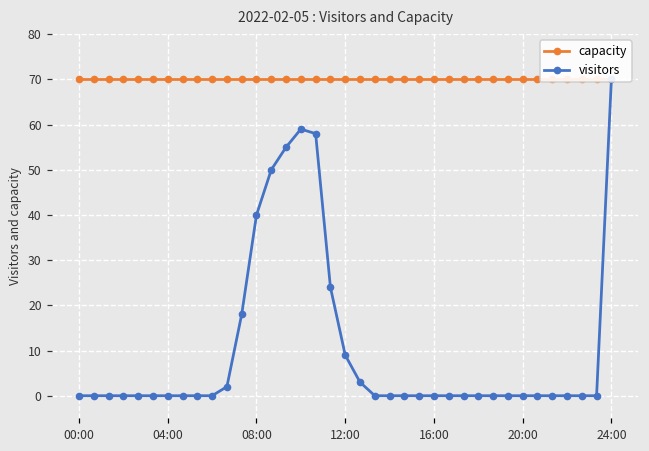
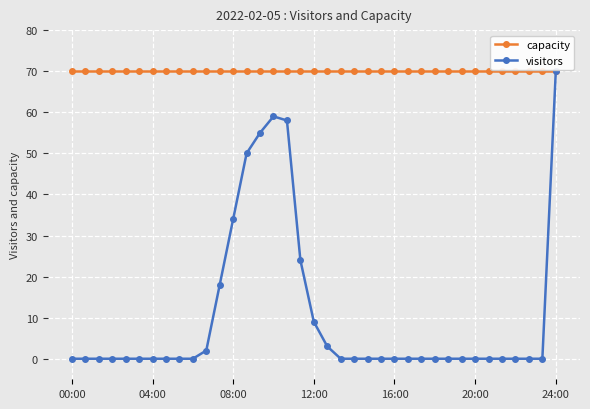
visitors, 08:00: 40 -> 34
